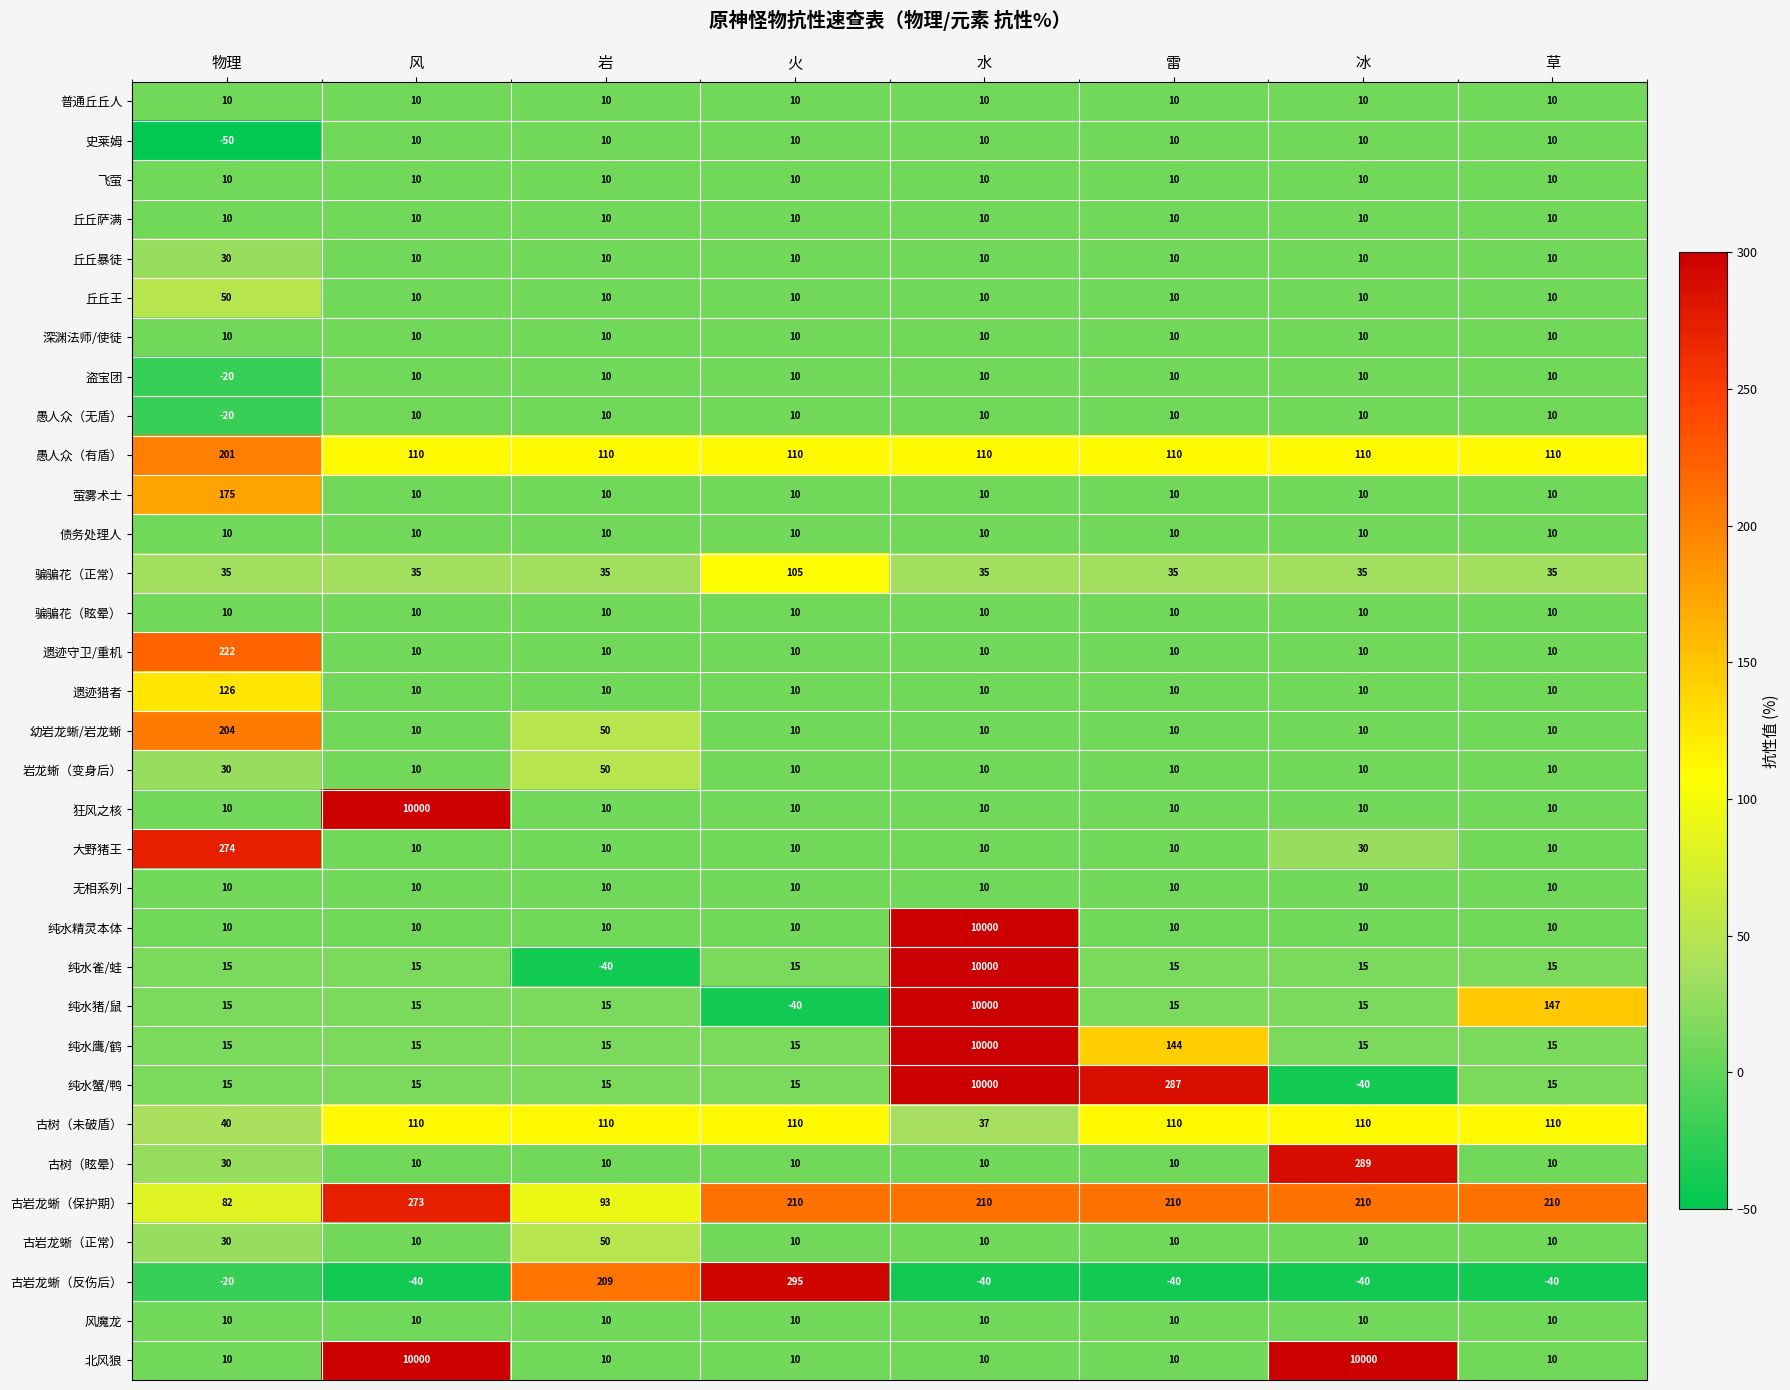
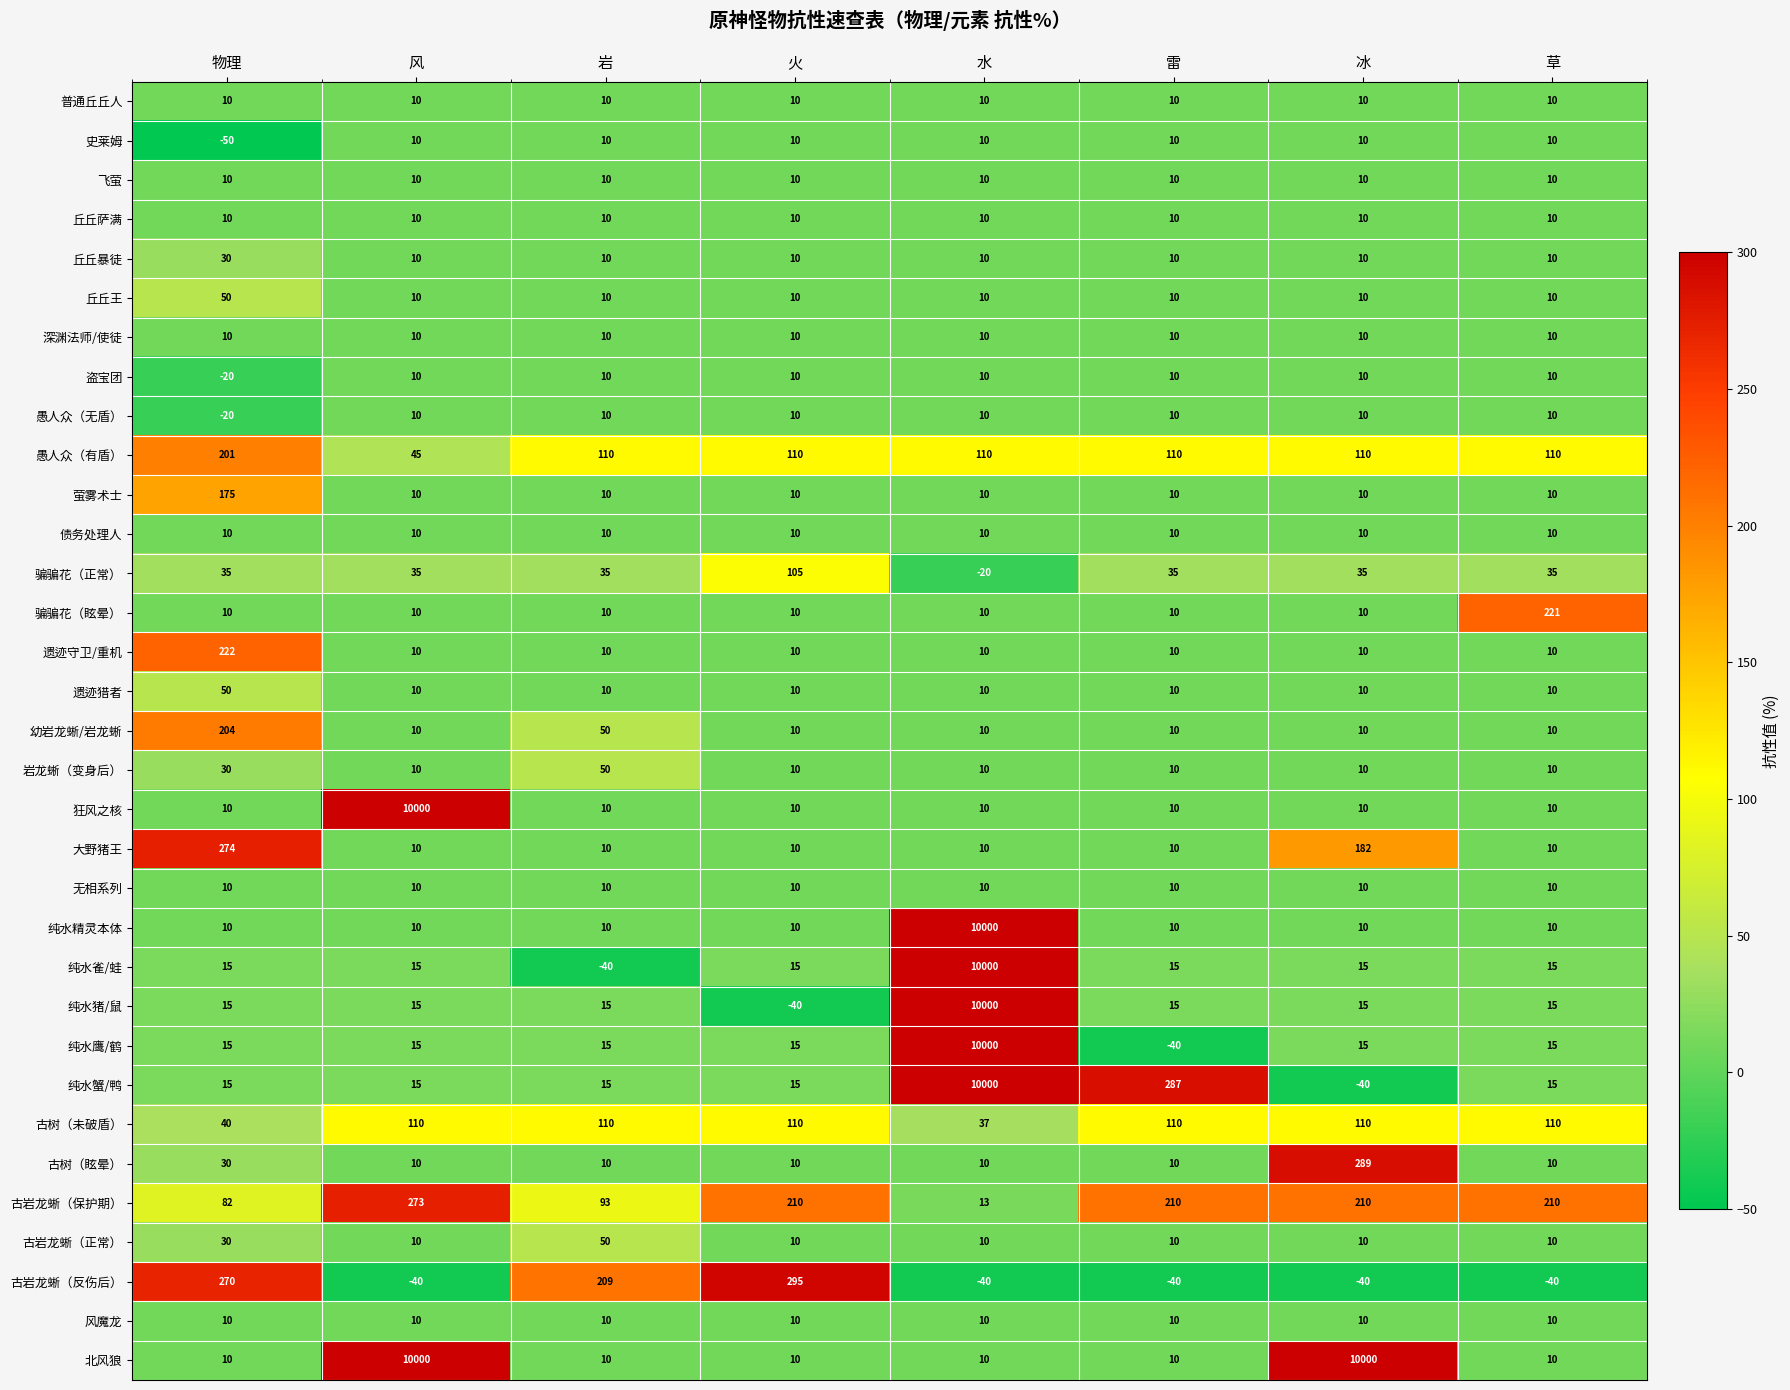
愚人众（有盾）, 风: 110 -> 45
骗骗花（正常）, 水: 35 -> -20
骗骗花（眩晕）, 草: 10 -> 221
遗迹猎者, 物理: 126 -> 50
大野猪王, 冰: 30 -> 182
纯水猪/鼠, 草: 147 -> 15
纯水鹰/鹤, 雷: 144 -> -40
古岩龙蜥（保护期）, 水: 210 -> 13
古岩龙蜥（反伤后）, 物理: -20 -> 270
